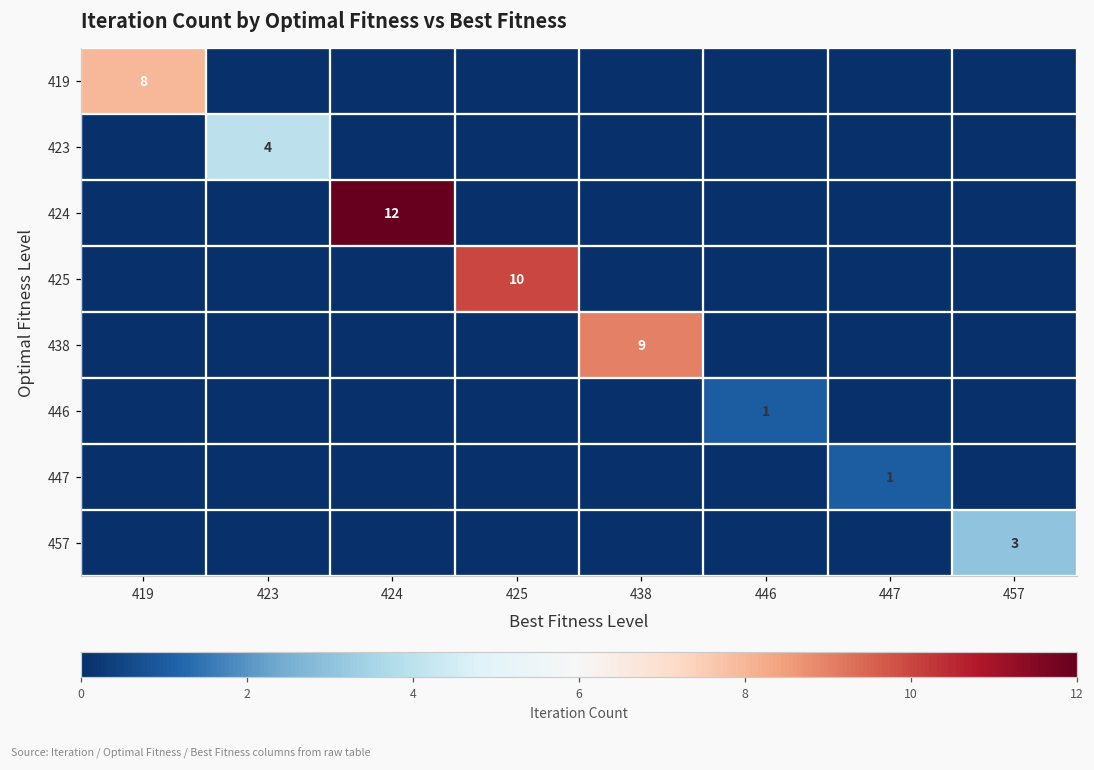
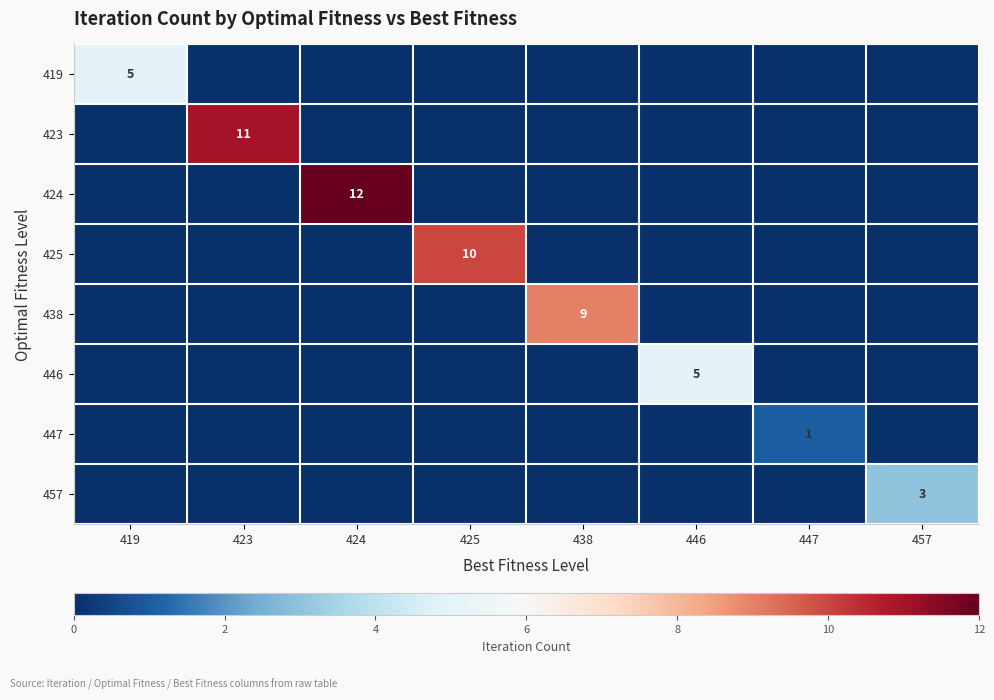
419, 419: 8 -> 5
423, 423: 4 -> 11
446, 446: 1 -> 5
